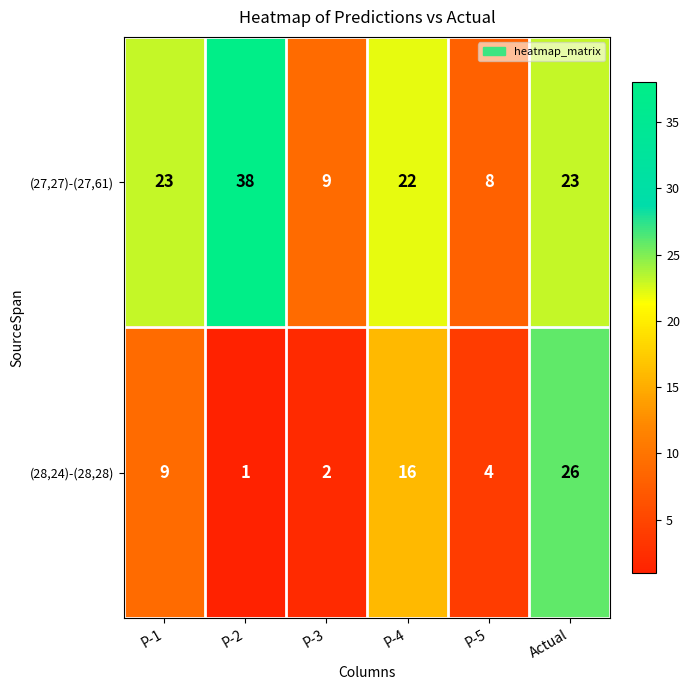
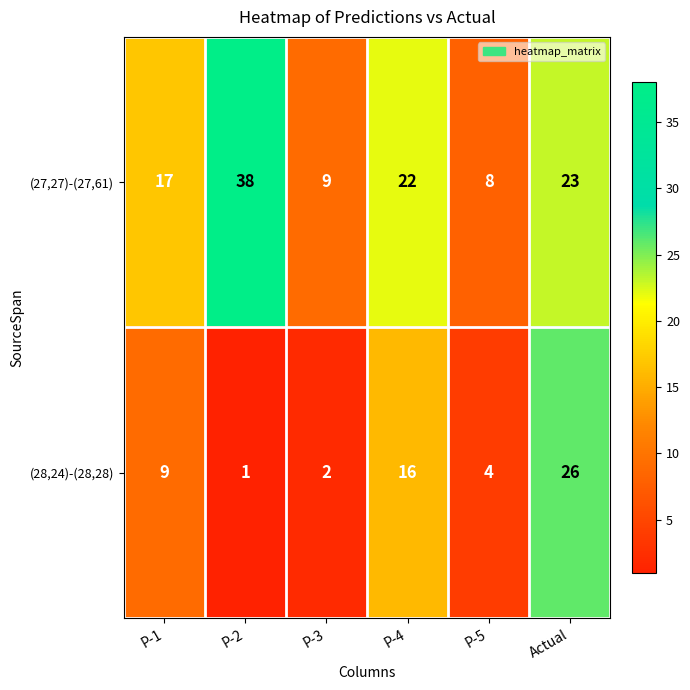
(27,27)-(27,61), P-1: 23 -> 17
